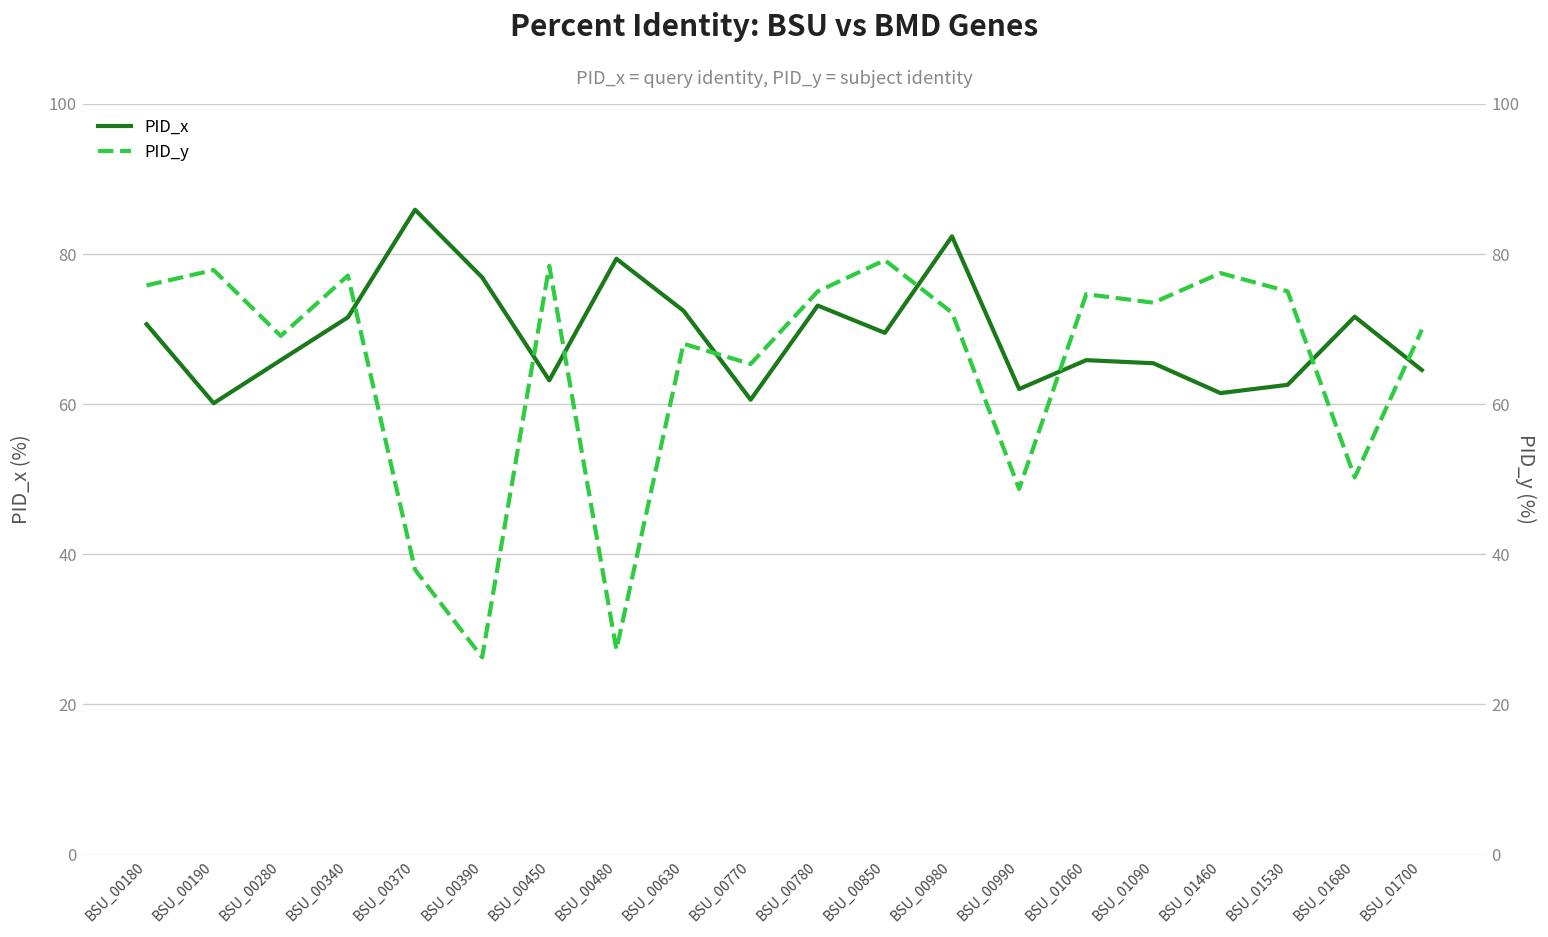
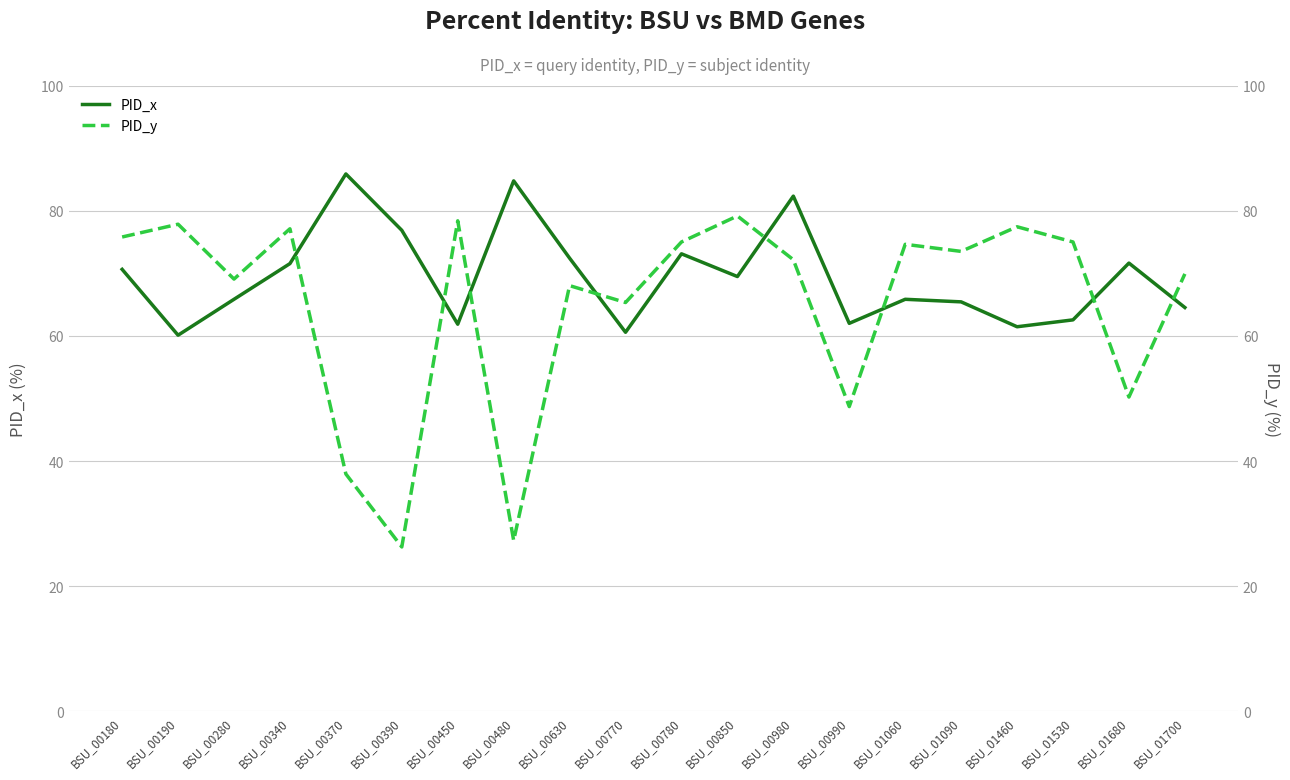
PID_x, BSU_00450: 63 -> 62
PID_x, BSU_00480: 79 -> 85
